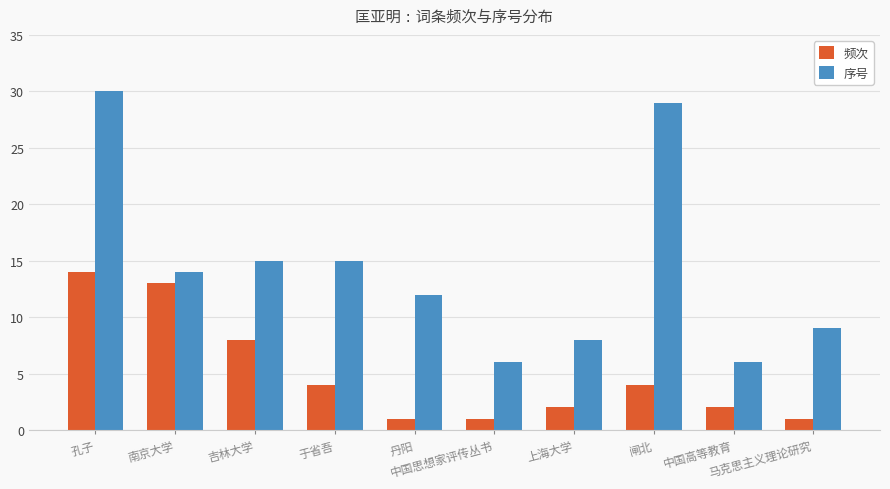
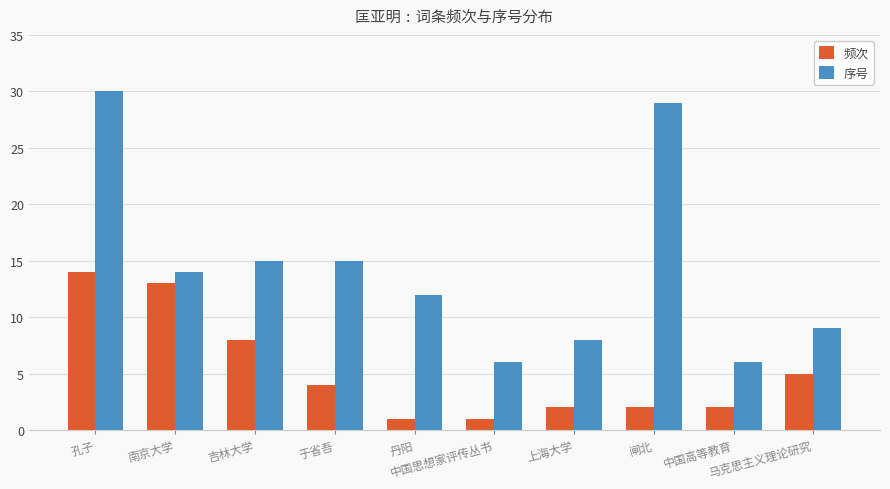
频次, 闸北: 4 -> 2
频次, 马克思主义理论研究: 1 -> 5
